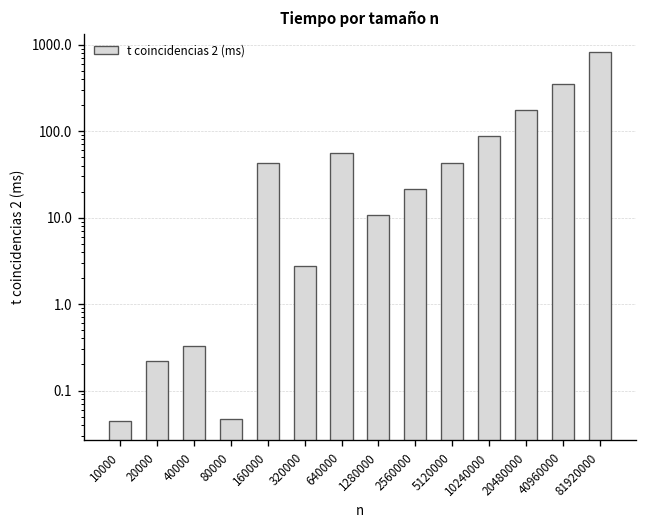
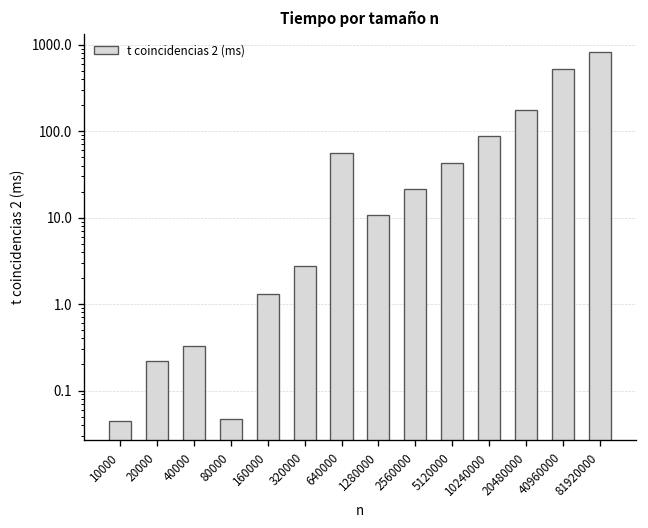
160000: 40 -> 1.3
40960000: 400 -> 500
